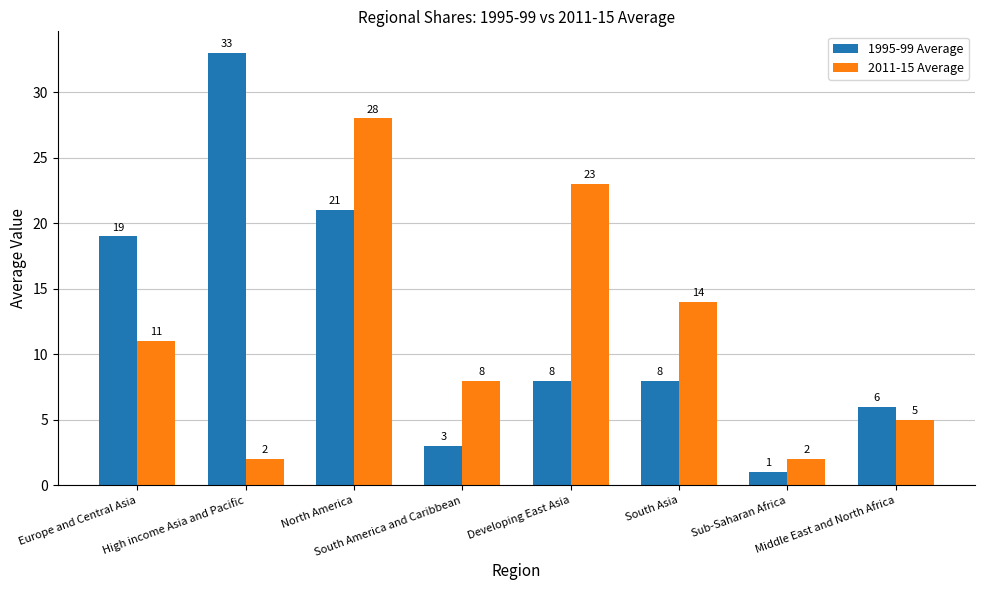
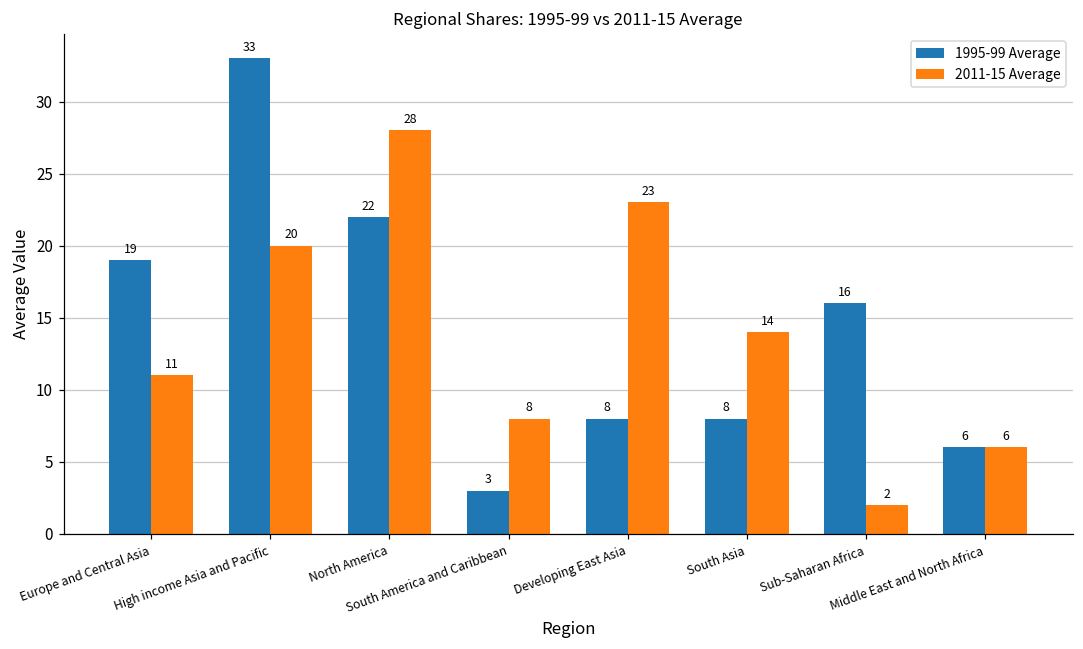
2011-15 Average, High income Asia and Pacific: 2 -> 20
1995-99 Average, North America: 21 -> 22
1995-99 Average, Sub-Saharan Africa: 1 -> 16
2011-15 Average, Middle East and North Africa: 5 -> 6
